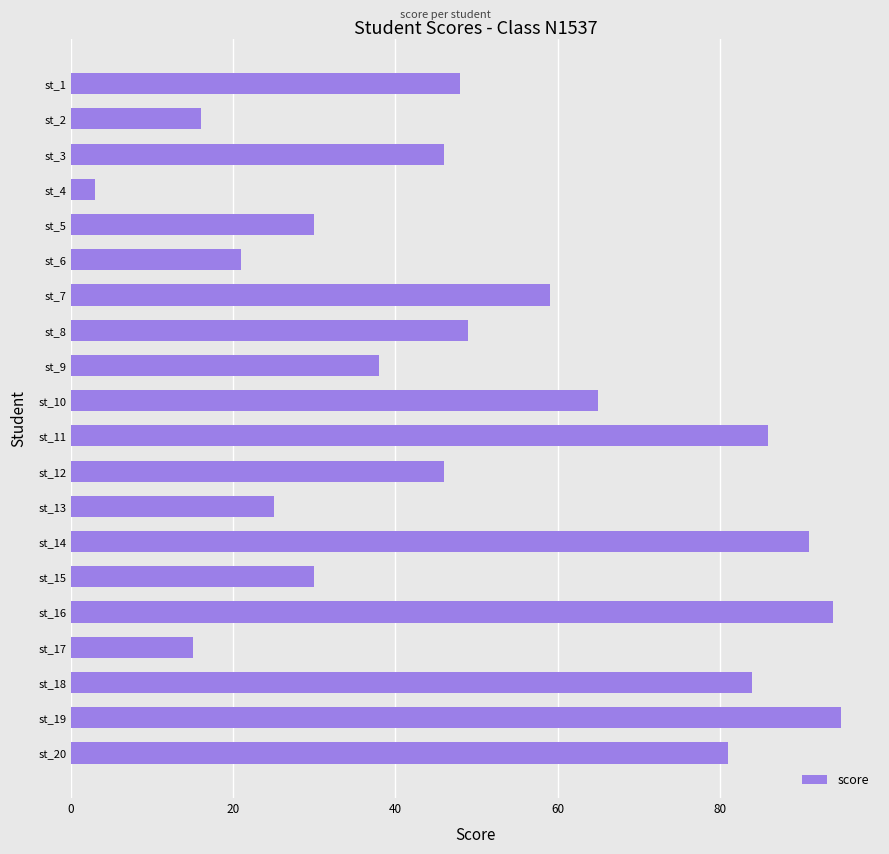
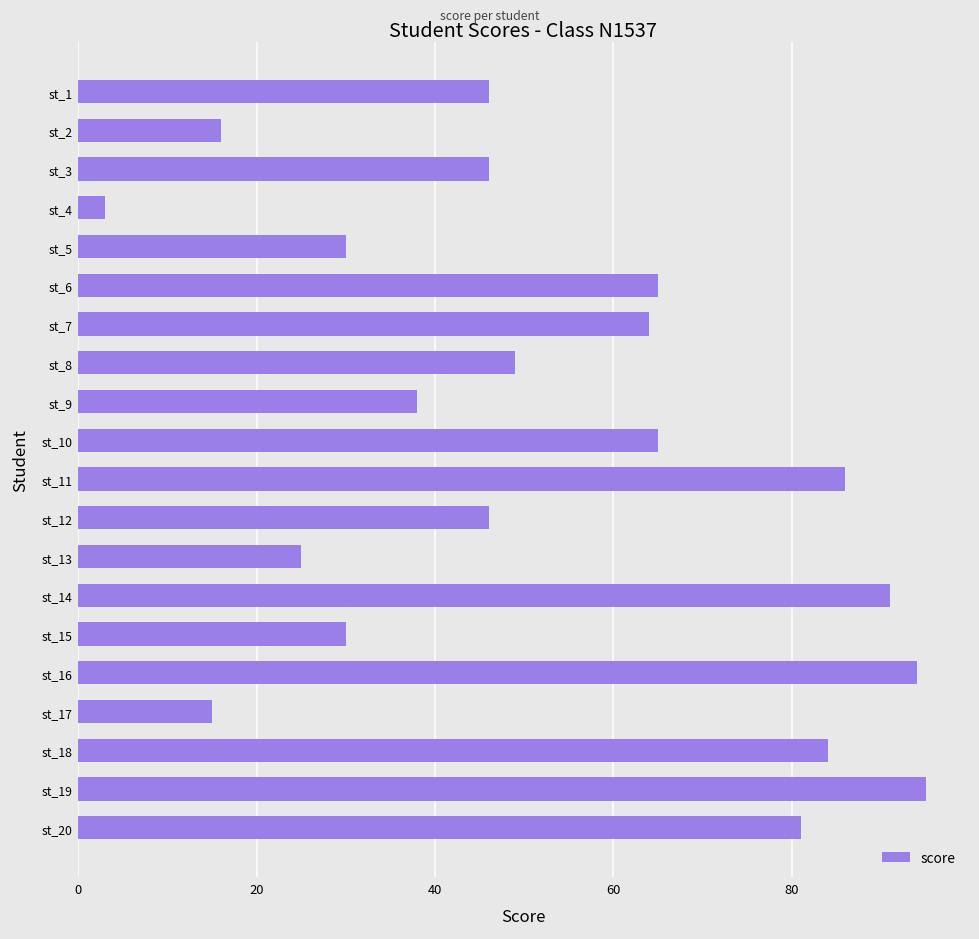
st_1: 48 -> 46
st_6: 21 -> 65
st_7: 59 -> 64
